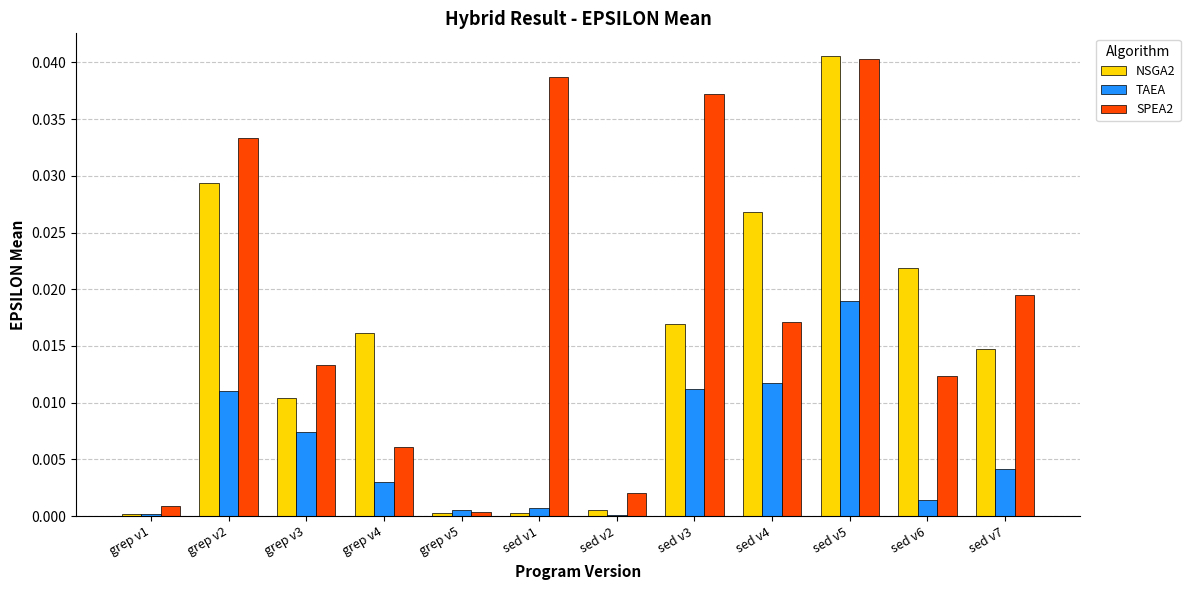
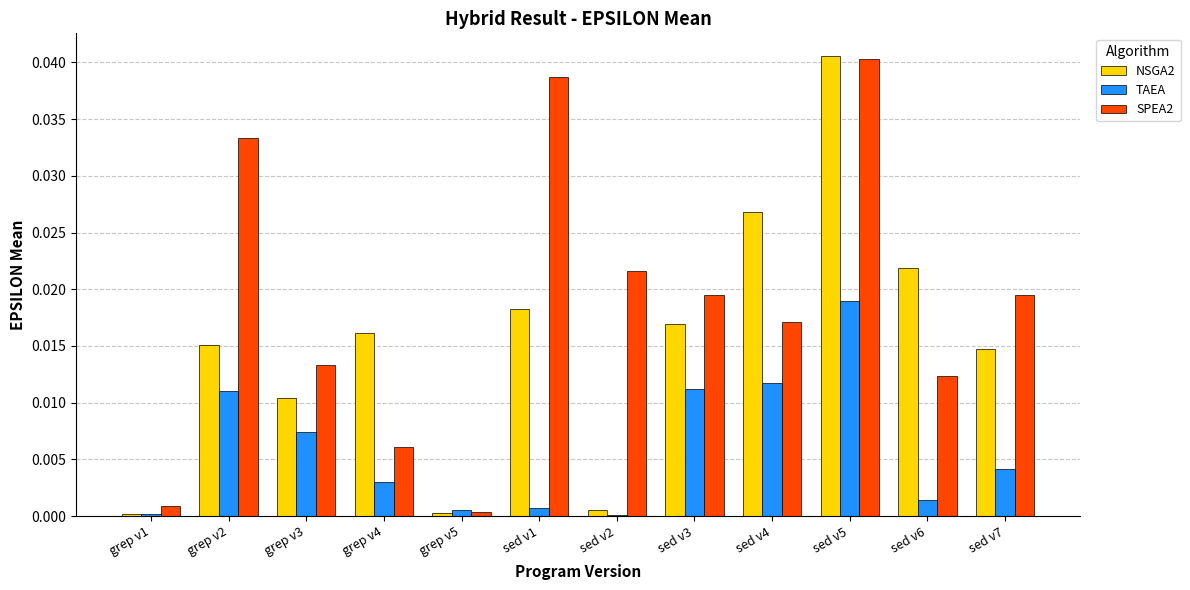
NSGA2, grep v2: 0.0294 -> 0.0151
NSGA2, sed v1: 0.0003 -> 0.0182
SPEA2, sed v2: 0.0020 -> 0.0216
SPEA2, sed v3: 0.0373 -> 0.0195
